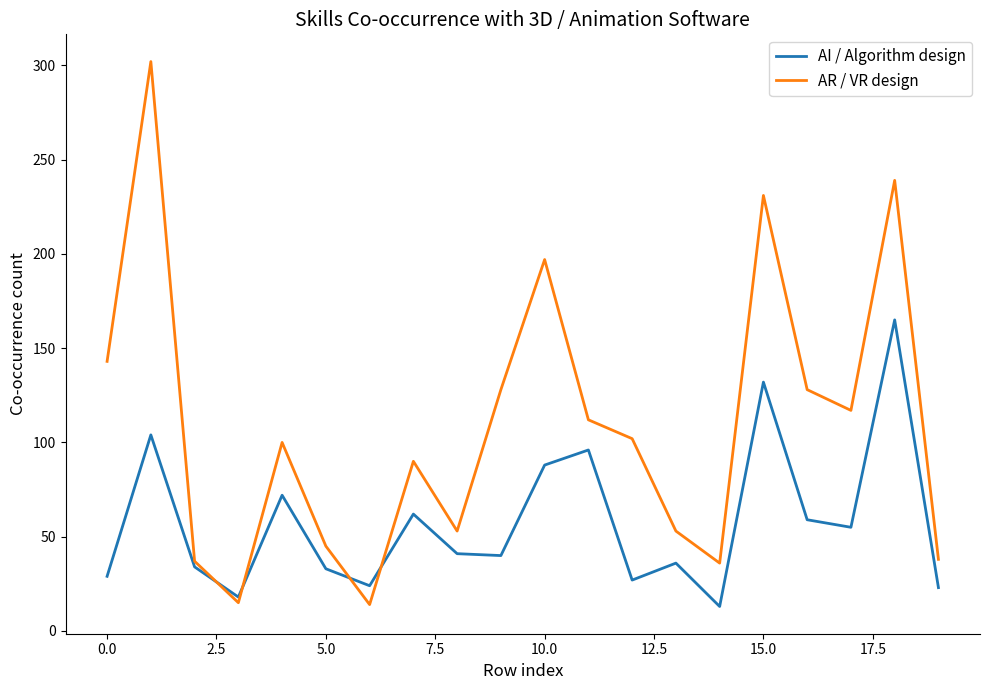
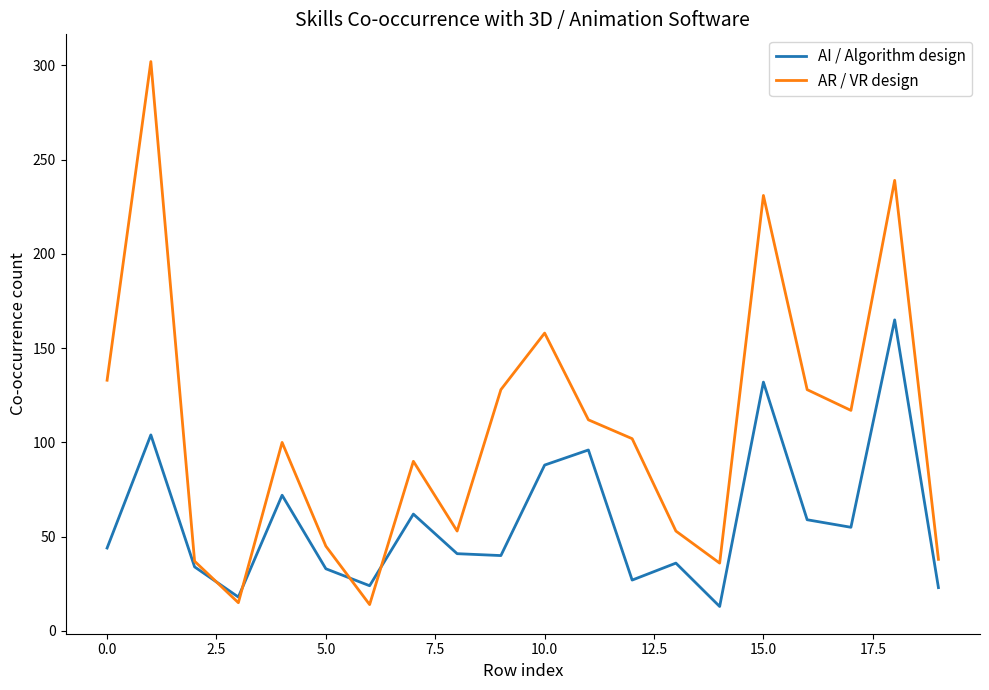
AI / Algorithm design, 0.0: 29 -> 44
AR / VR design, 0.0: 143 -> 133
AR / VR design, 10.0: 197 -> 158
